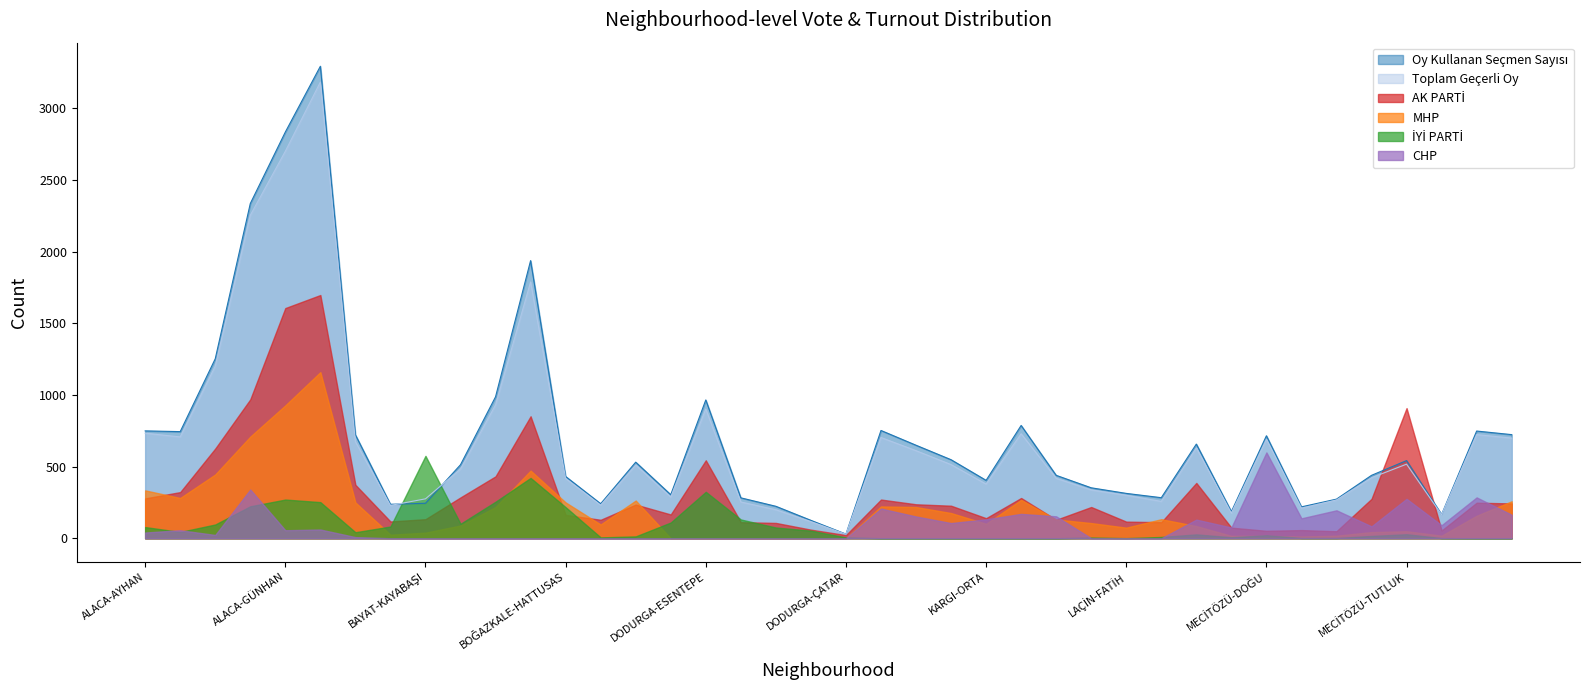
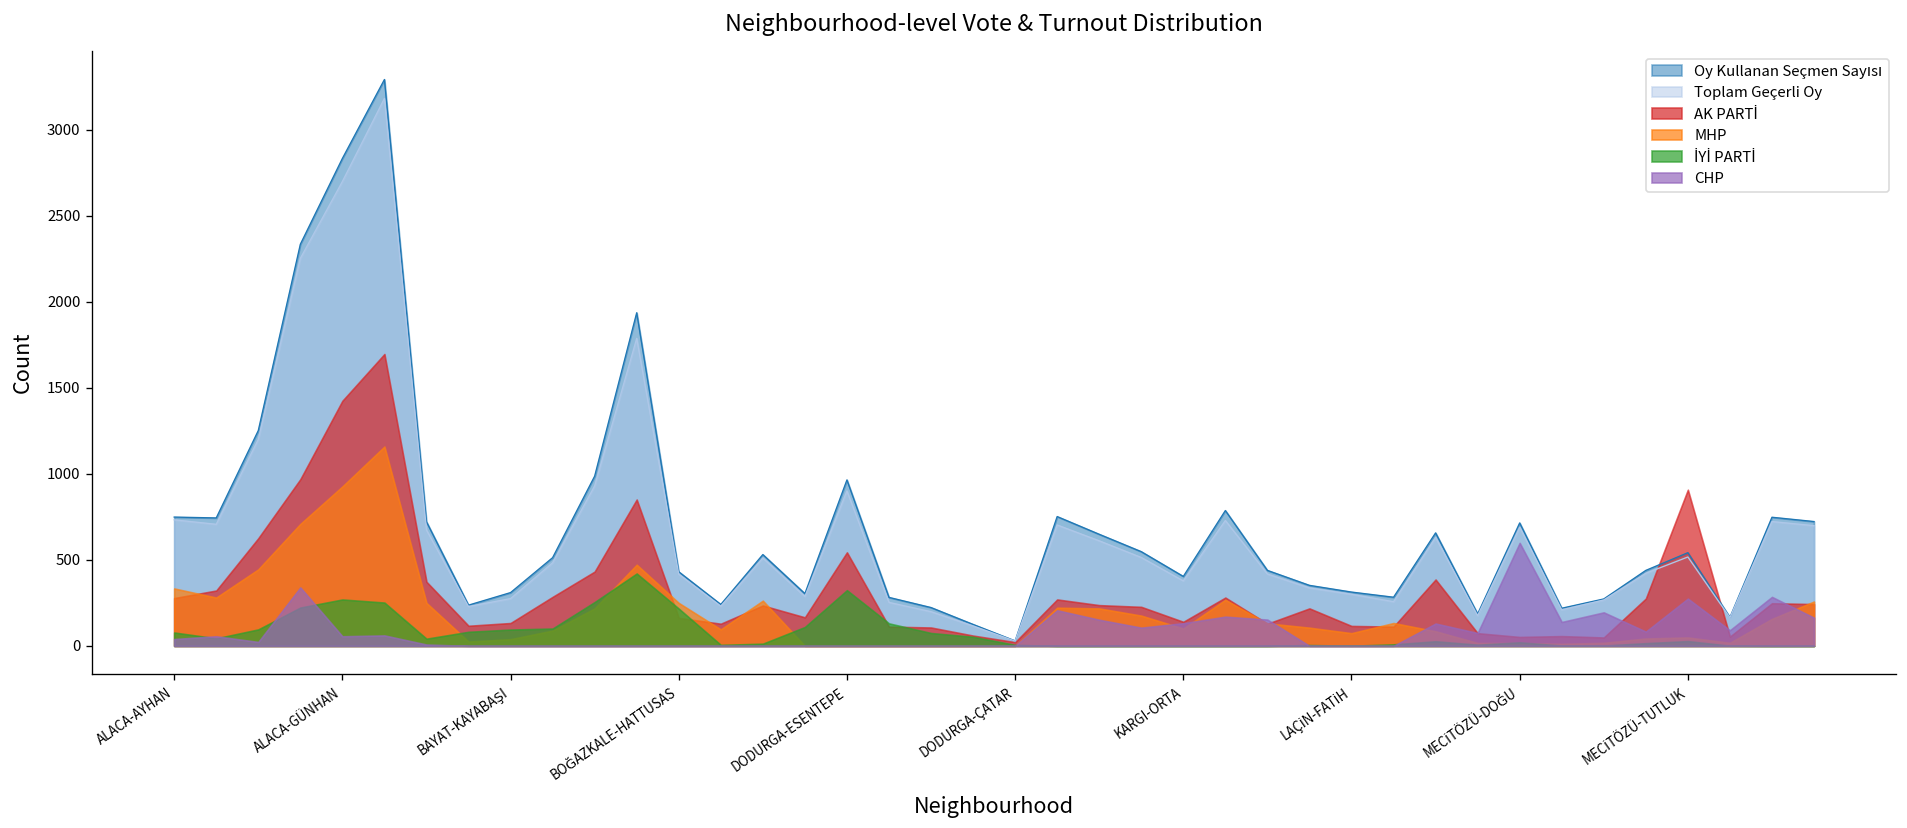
AK PARTİ, ALACA-GÜNHAN: 1610 -> 1430
Oy Kullanan Seçmen Sayısı, BAYAT-KAYABAŞI: 240 -> 310
İYİ PARTİ, BAYAT-KAYABAŞI: 580 -> 100
